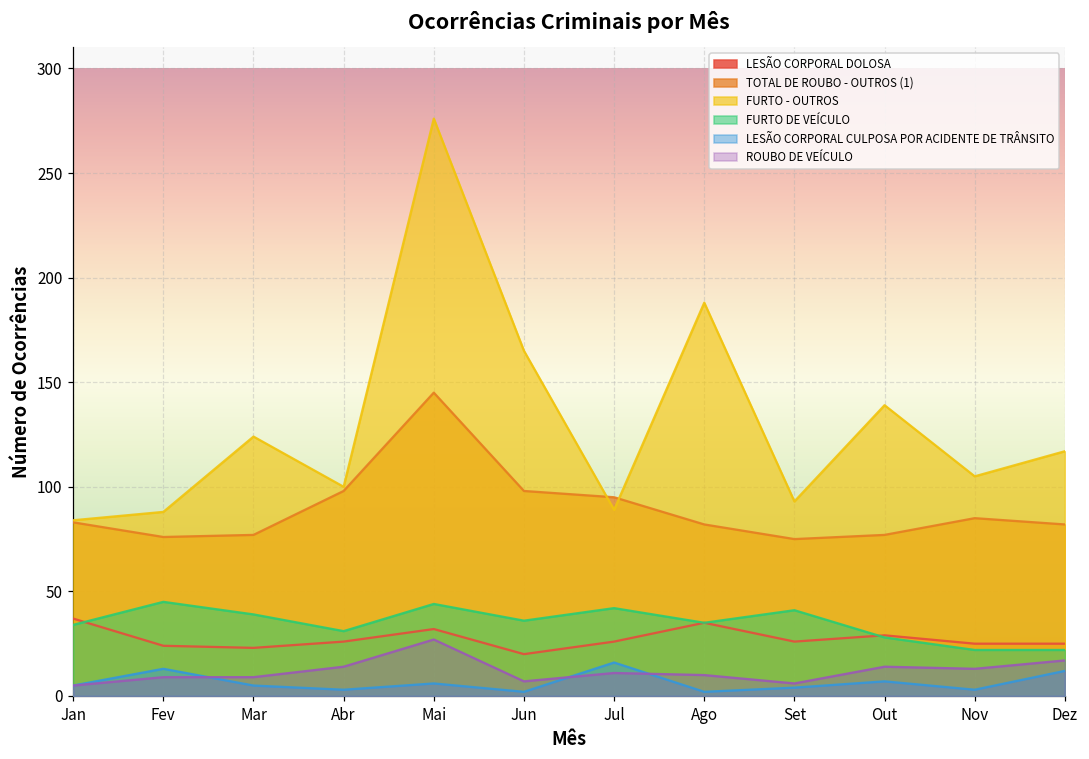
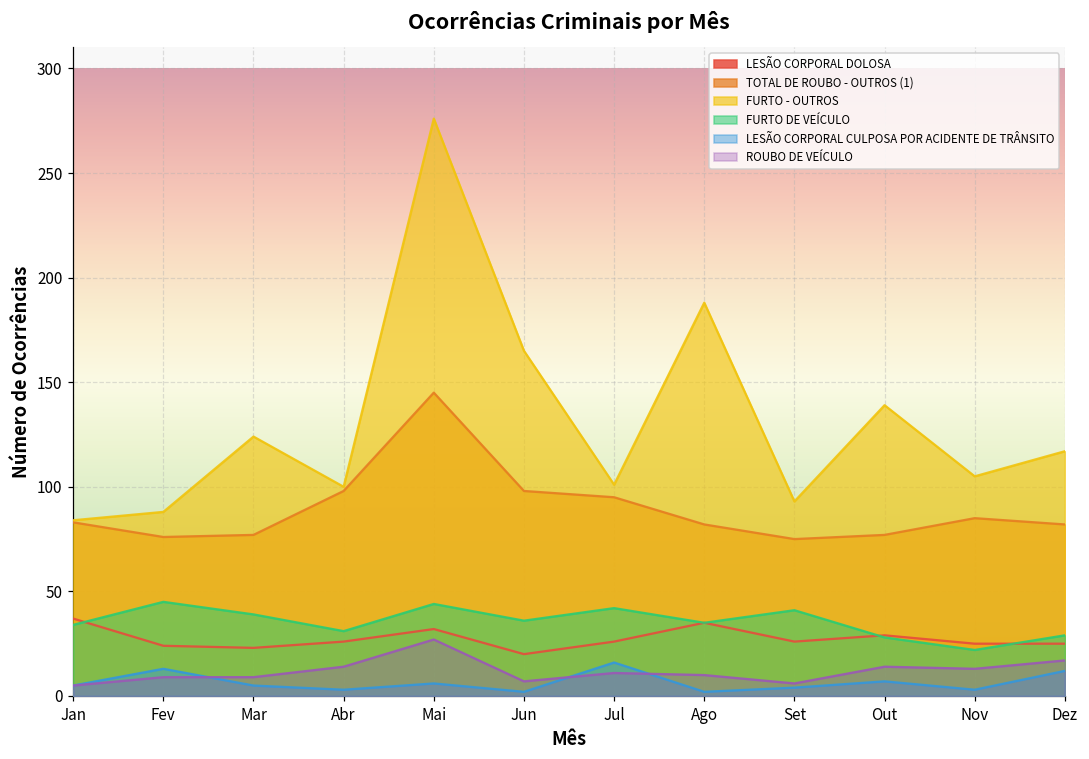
FURTO - OUTROS, Jul: 89 -> 101
FURTO DE VEÍCULO, Dez: 22 -> 29
